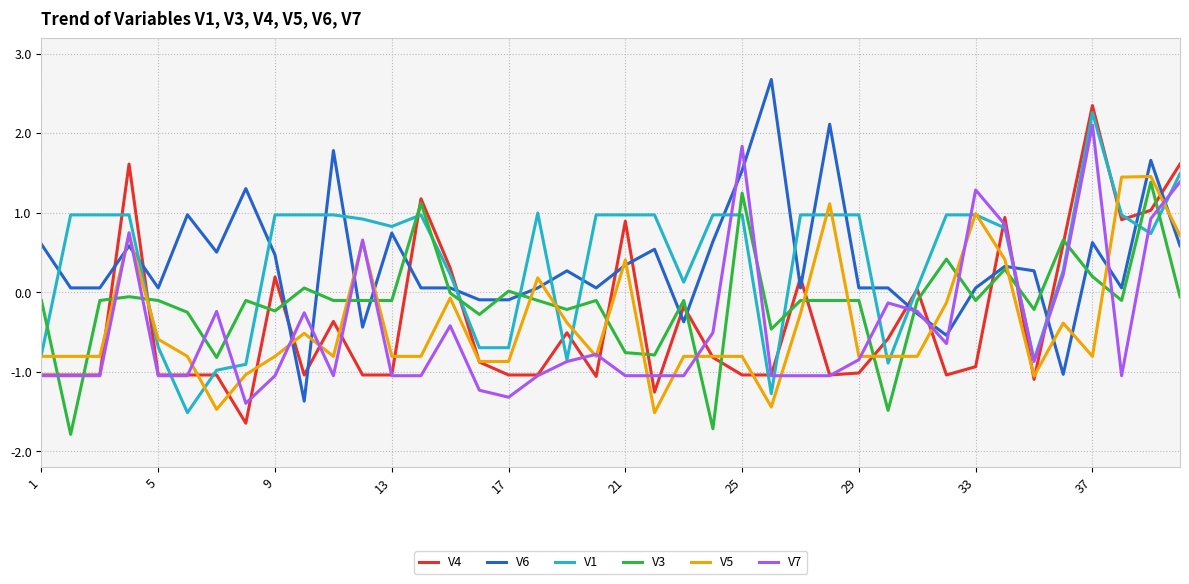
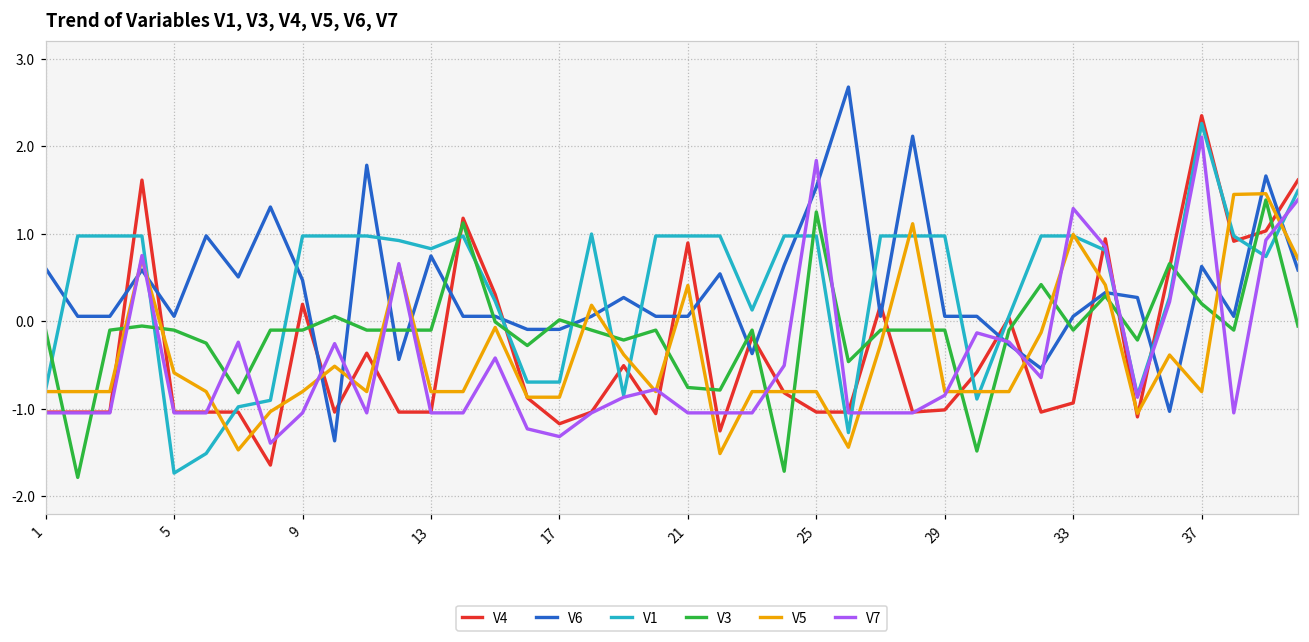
V1, 5: -0.7 -> -1.7
V3, 9: -0.2 -> -0.1
V4, 17: -1.0 -> -1.2
V6, 21: 0.3 -> 0.1
